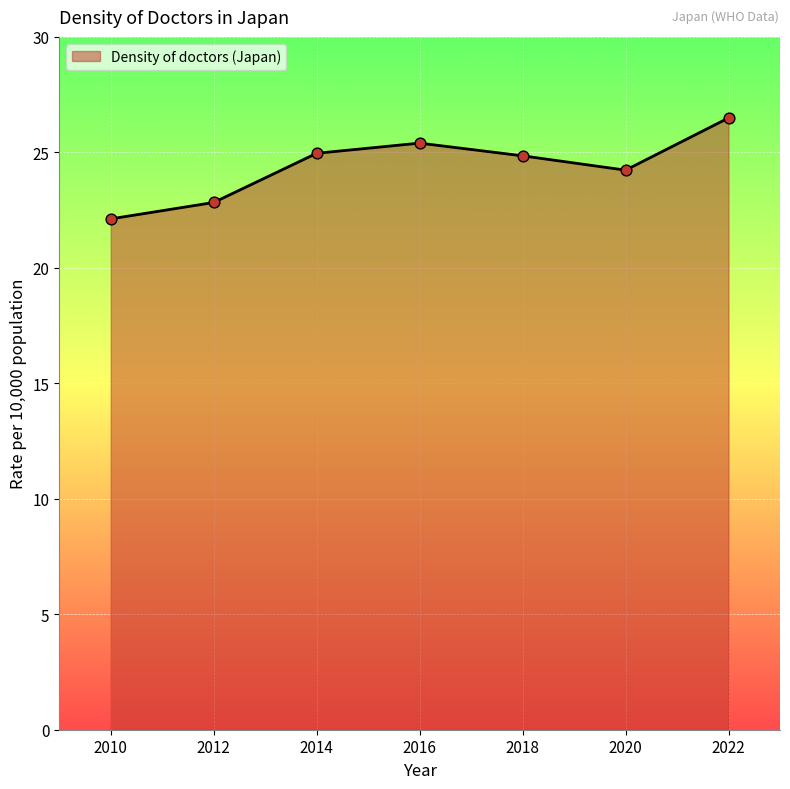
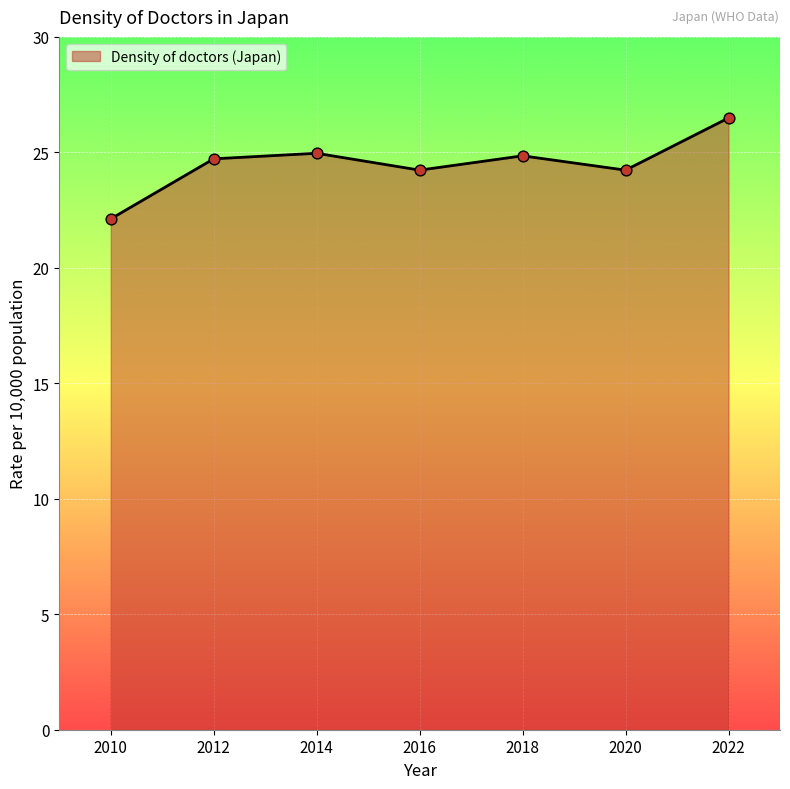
2012: 22.8 -> 24.7
2016: 25.4 -> 24.2
